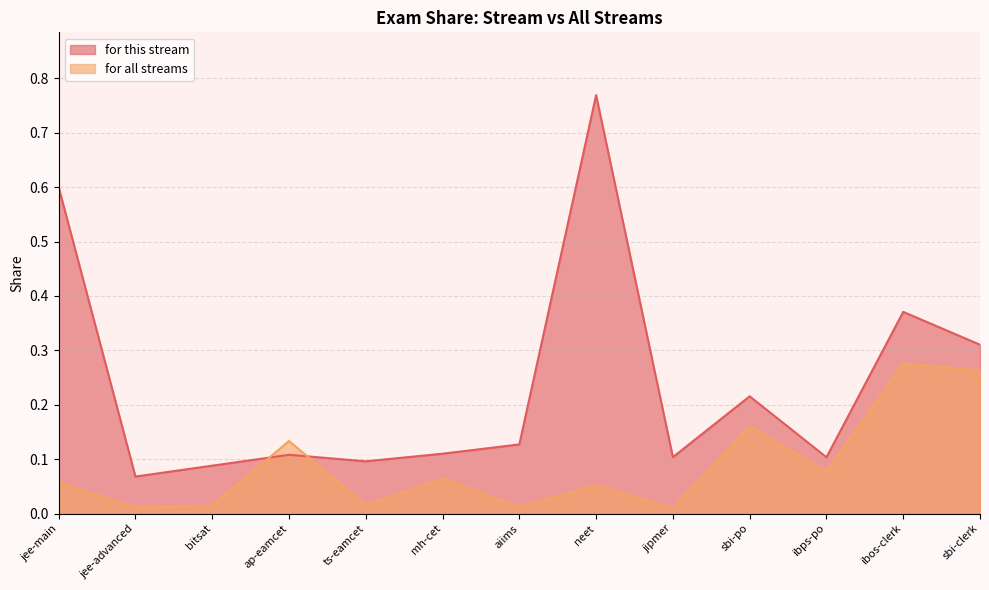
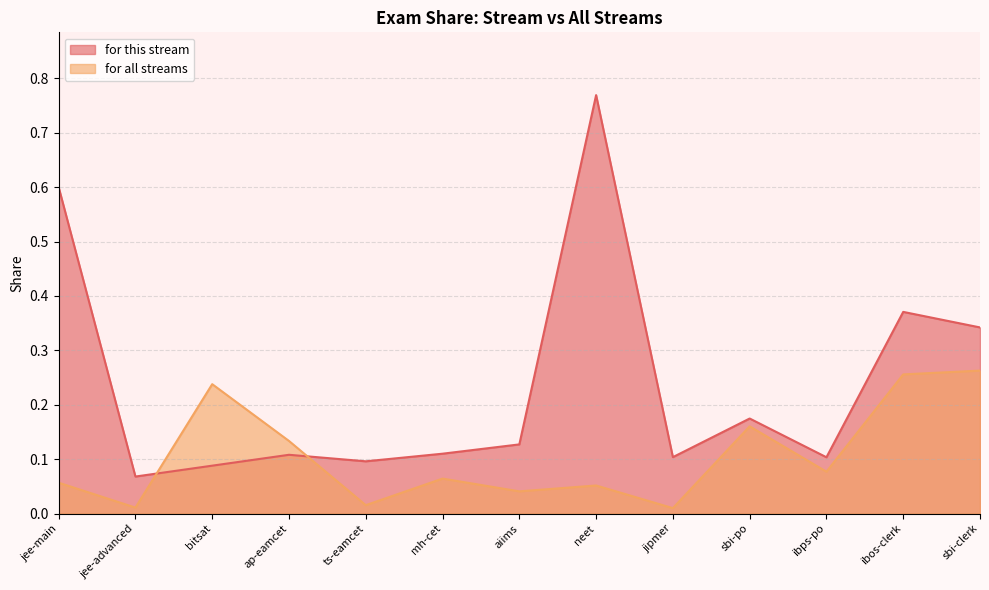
for all streams, bitsat: 0.01 -> 0.24
for all streams, aiims: 0.01 -> 0.04
for this stream, sbi-po: 0.22 -> 0.17
for all streams, ibos-clerk: 0.28 -> 0.26
for this stream, sbi-clerk: 0.31 -> 0.34
